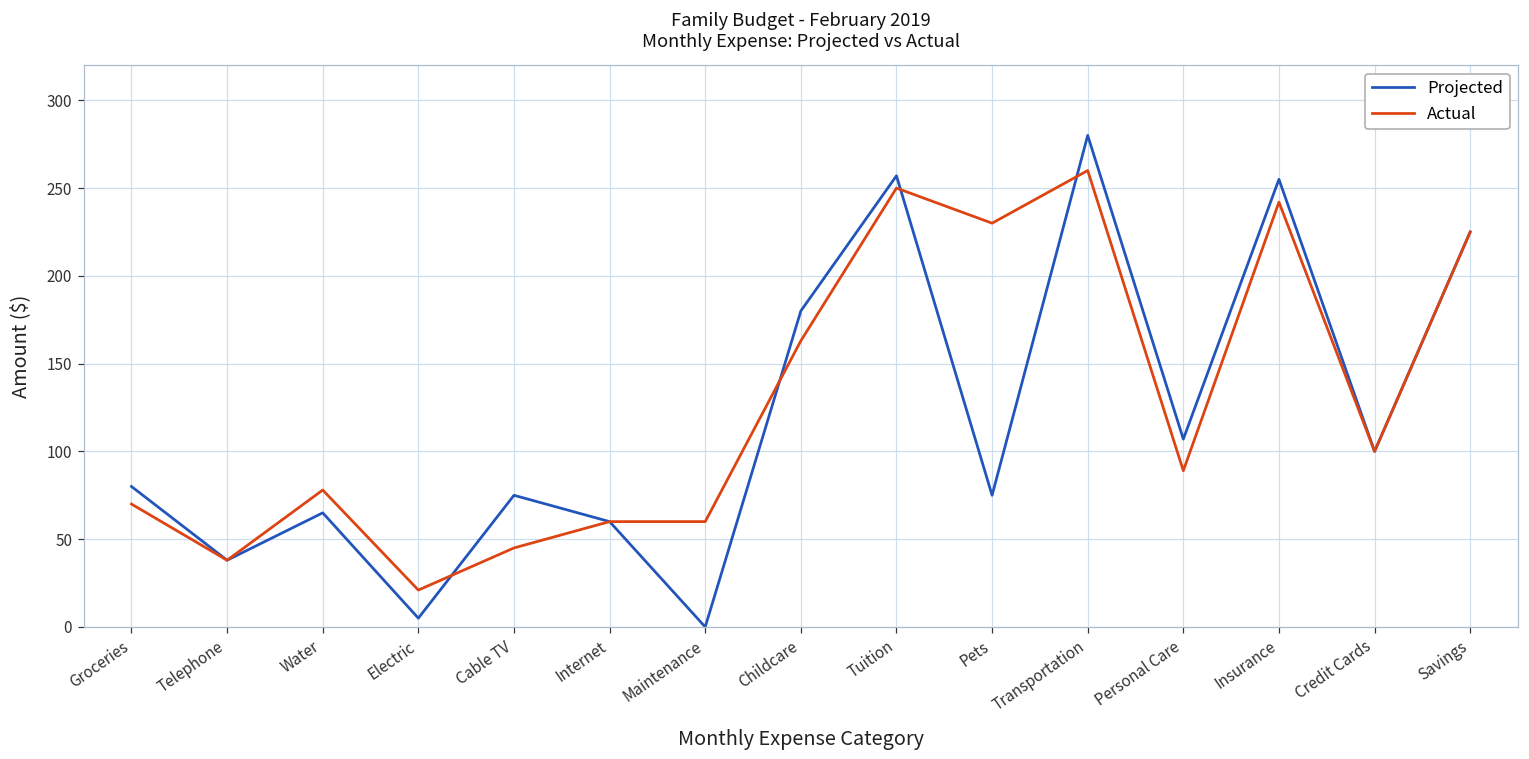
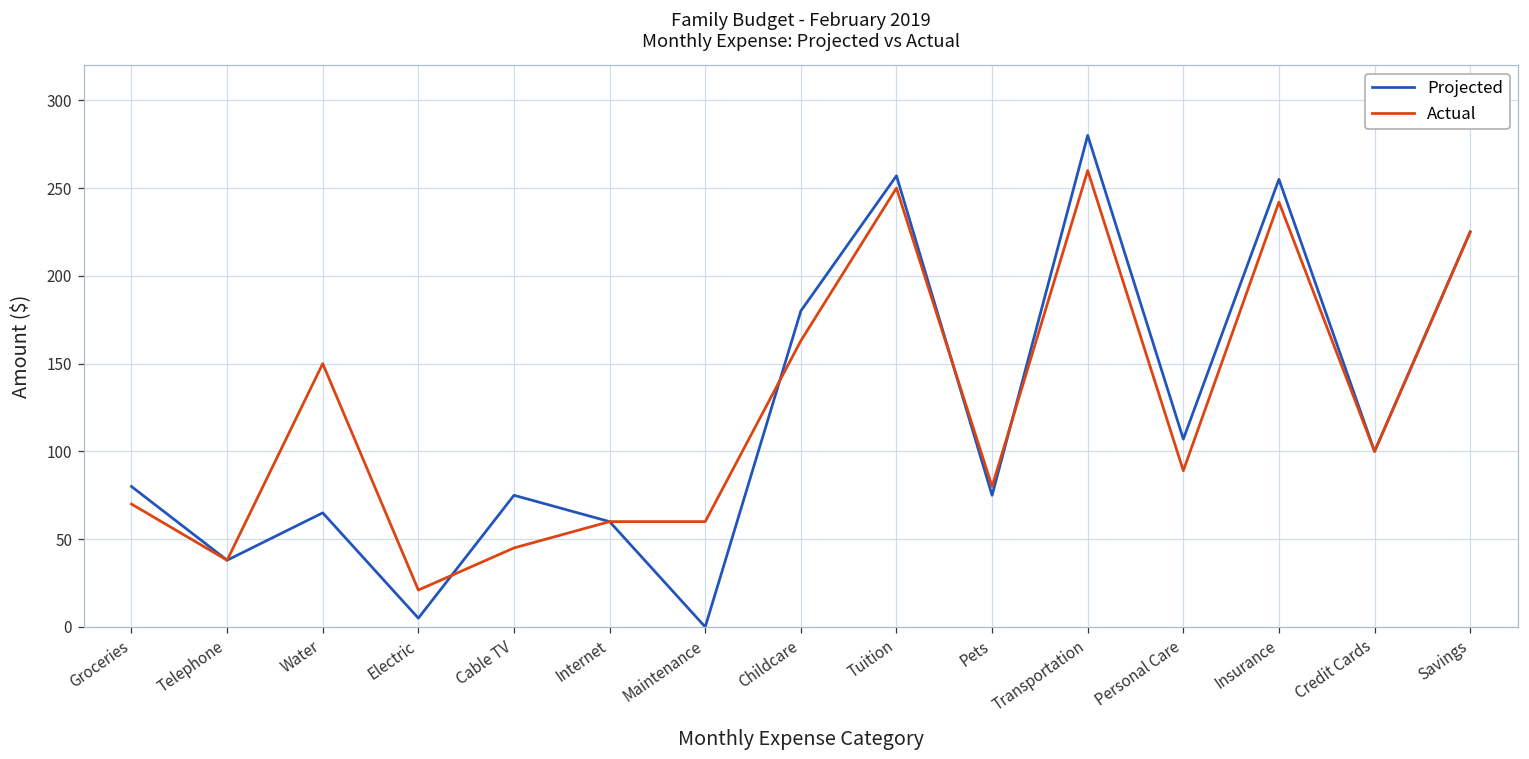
Actual, Water: 78 -> 150
Actual, Pets: 230 -> 80
